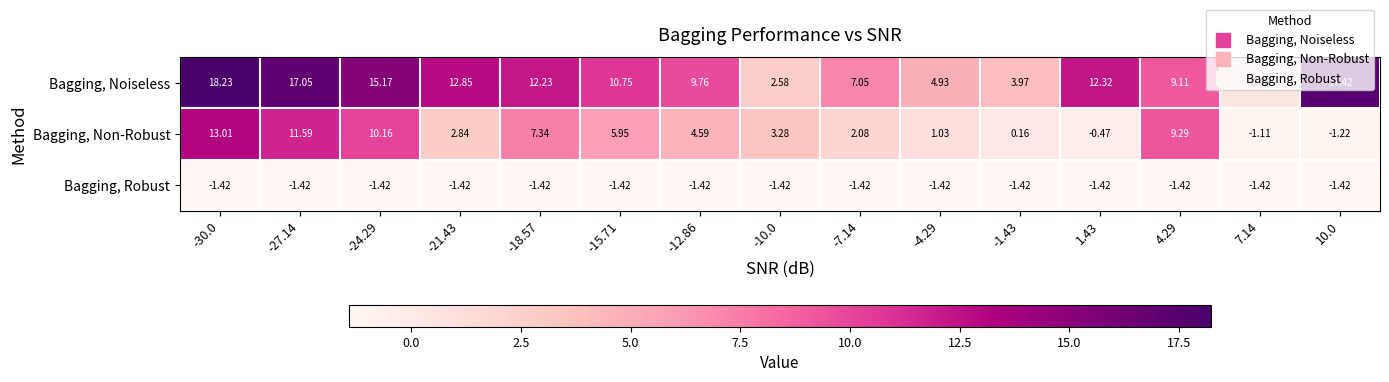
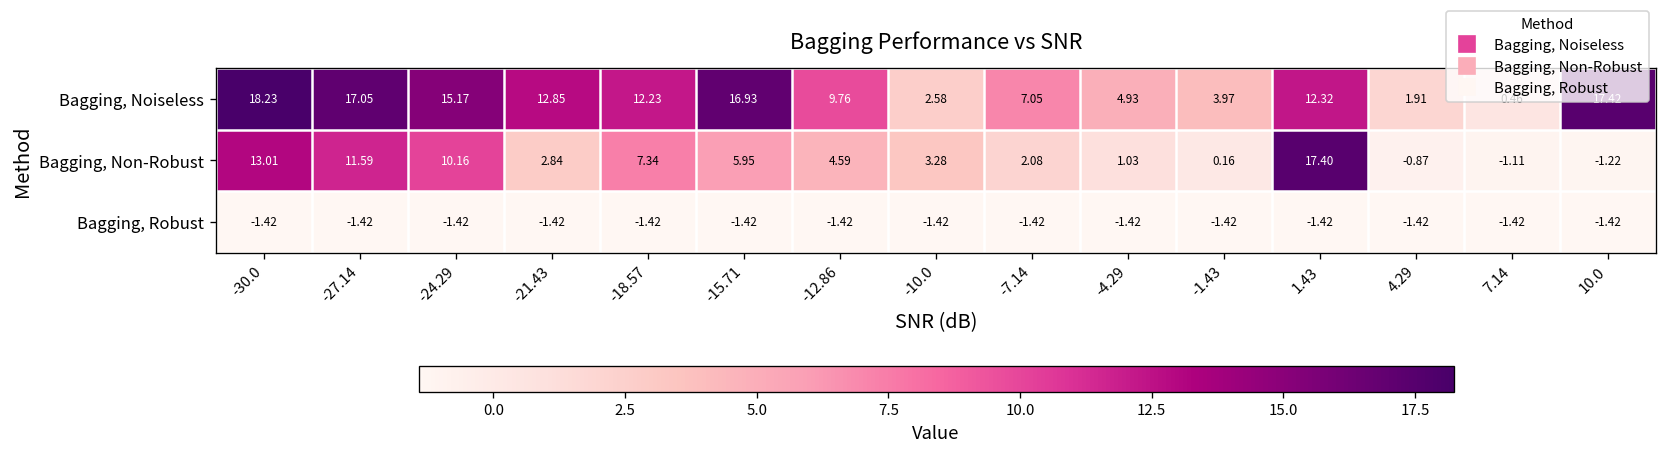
Bagging, Noiseless, -15.71: 10.75 -> 16.93
Bagging, Noiseless, 4.29: 9.11 -> 1.91
Bagging, Non-Robust, 1.43: -0.47 -> 17.40
Bagging, Non-Robust, 4.29: 9.29 -> -0.87
